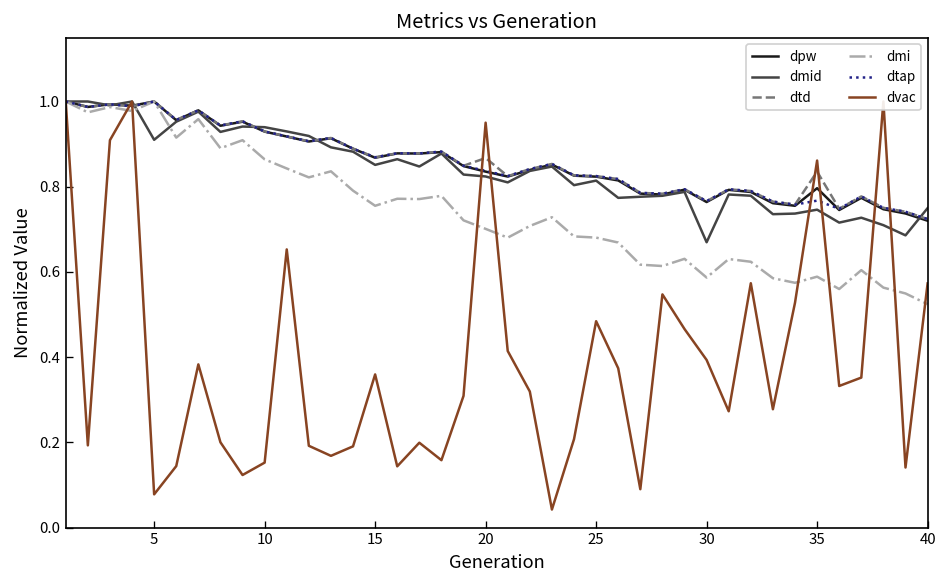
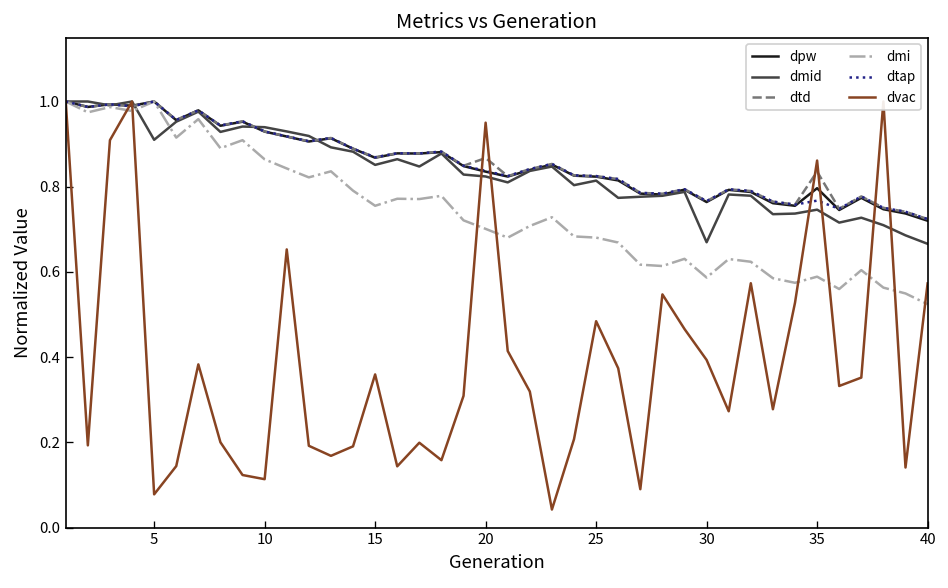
dvac, 10: 0.15 -> 0.11
dmid, 40: 0.75 -> 0.67
